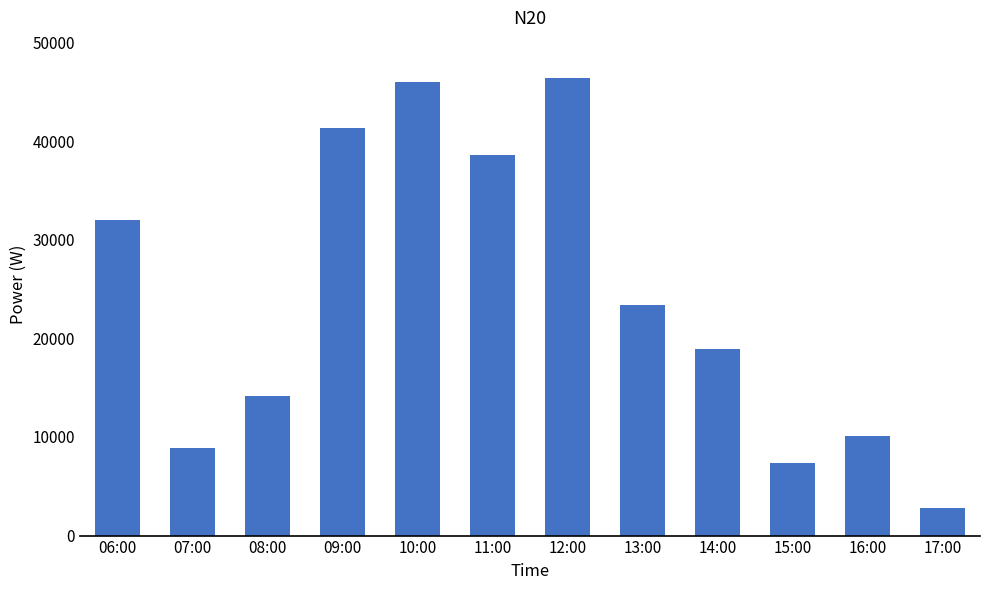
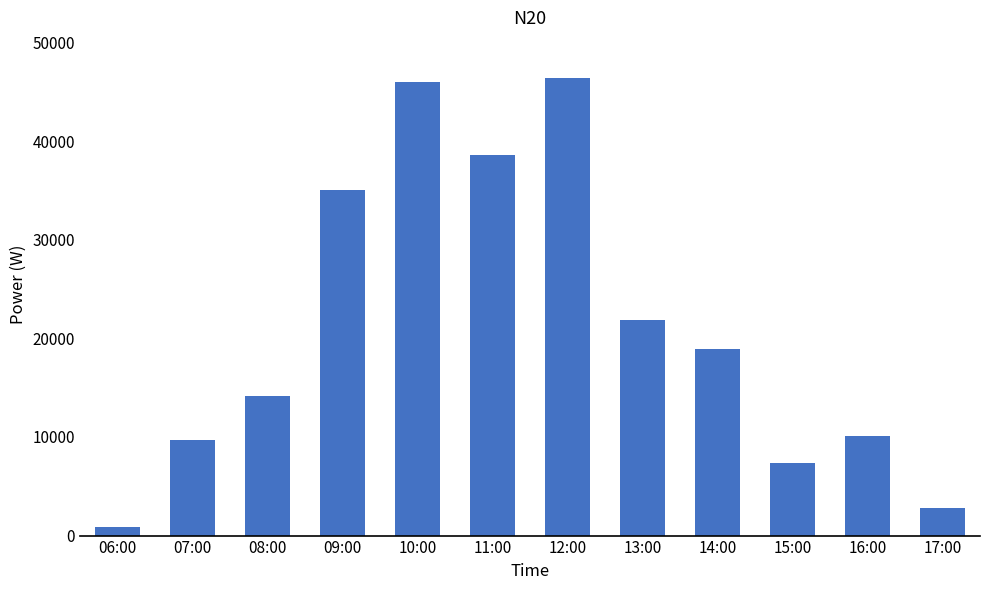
06:00: 32000 -> 1000
07:00: 9000 -> 10000
09:00: 41000 -> 35000
13:00: 23000 -> 22000
